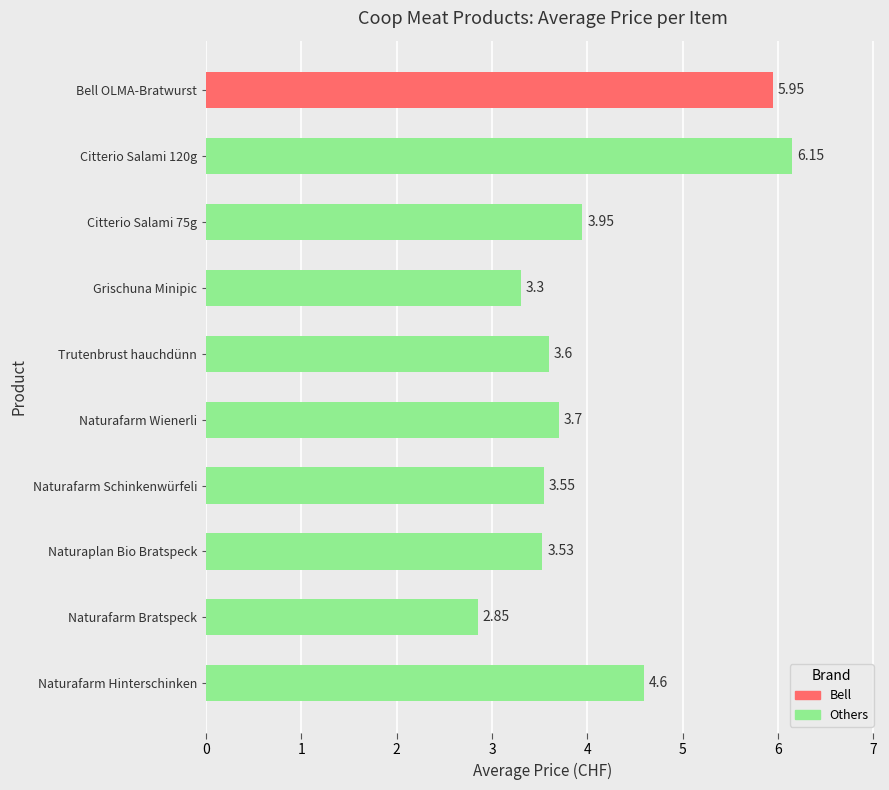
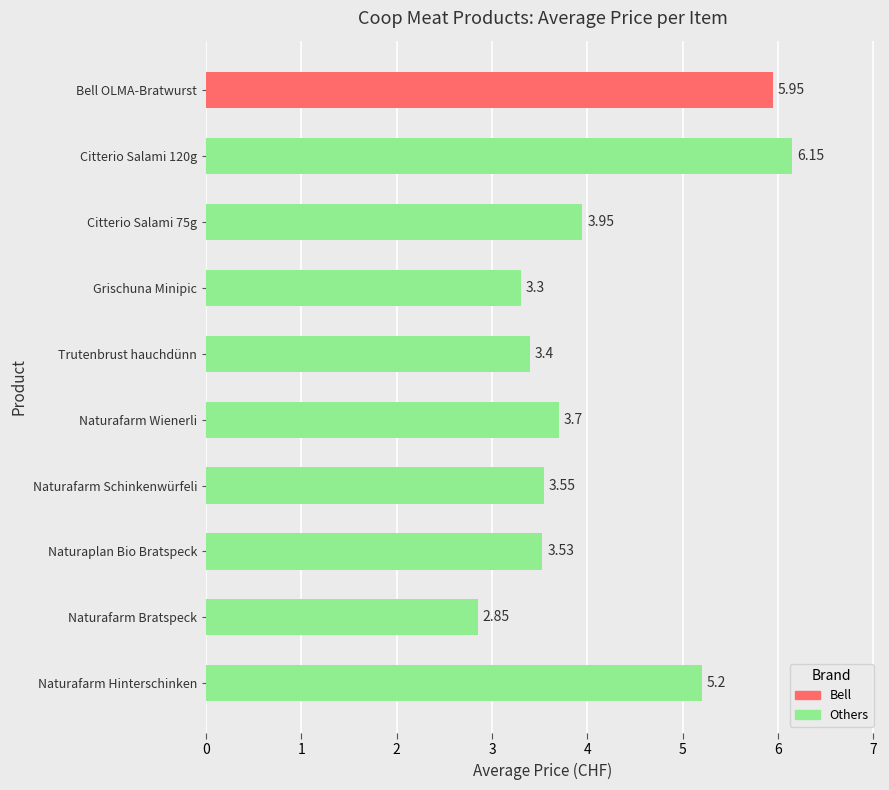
Trutenbrust hauchdünn: 3.6 -> 3.4
Naturafarm Hinterschinken: 4.6 -> 5.2
